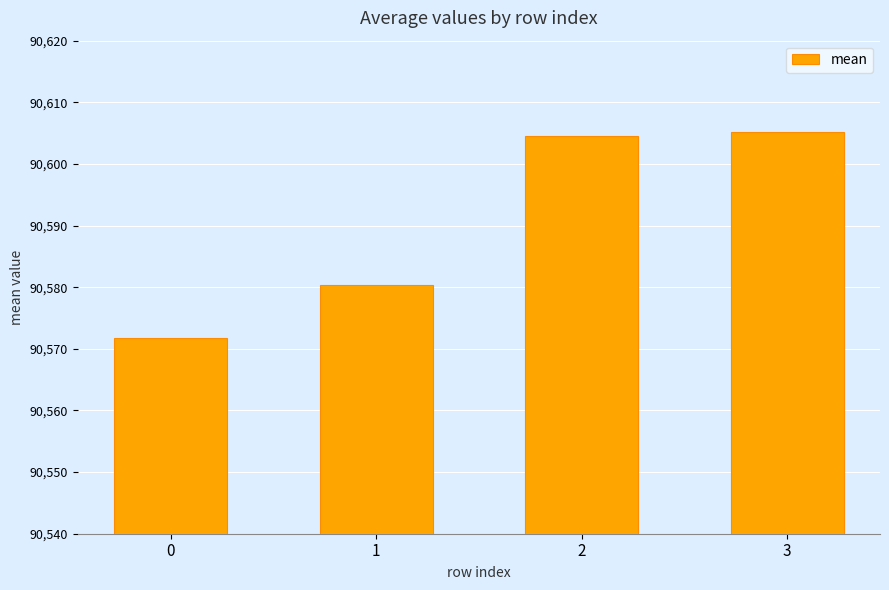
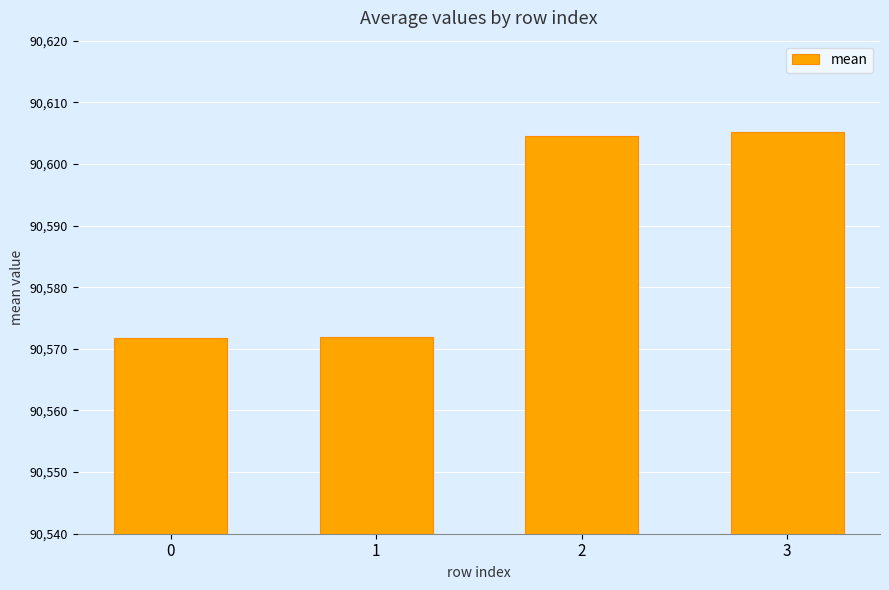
1: 90,580 -> 90,572
